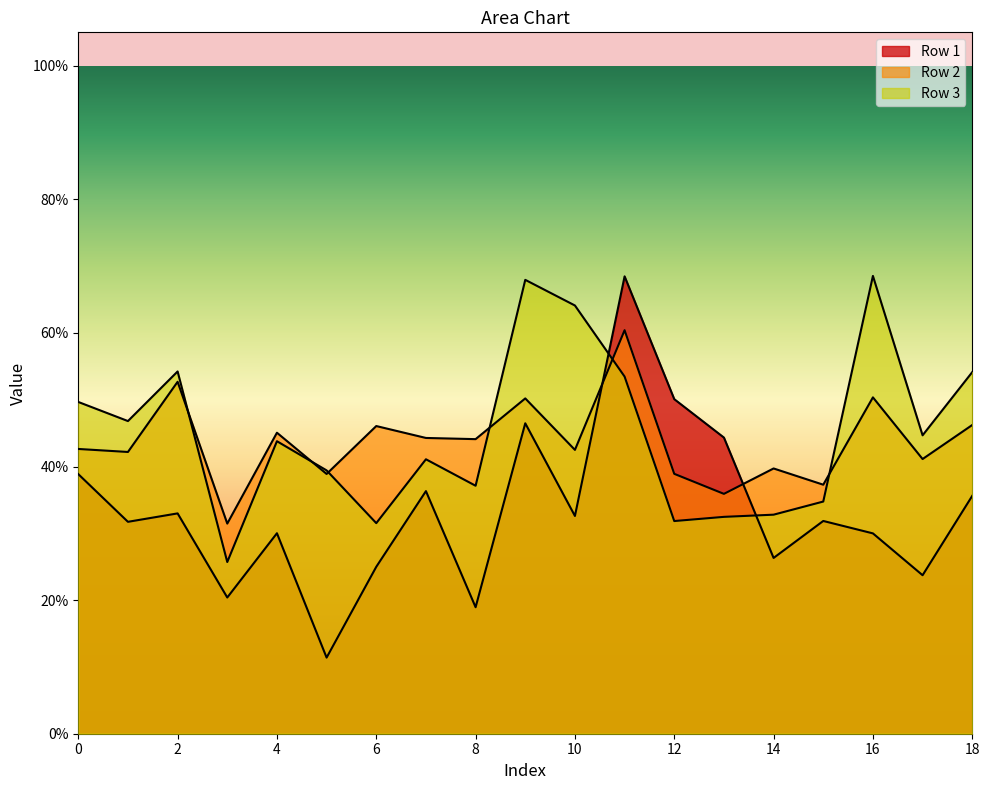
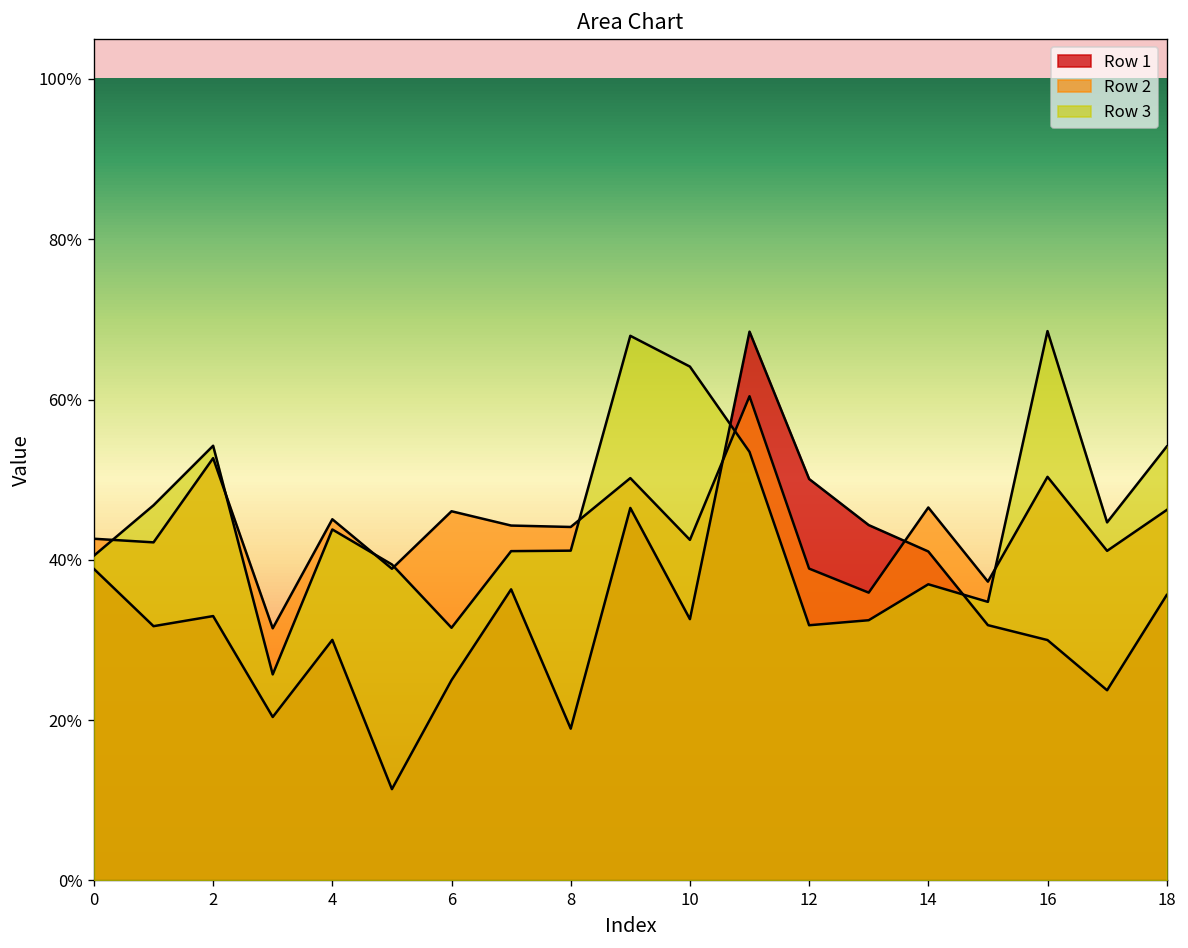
Row 3, 0: 50% -> 41%
Row 3, 8: 37% -> 41%
Row 1, 14: 26% -> 41%
Row 2, 14: 40% -> 47%
Row 3, 14: 33% -> 37%
